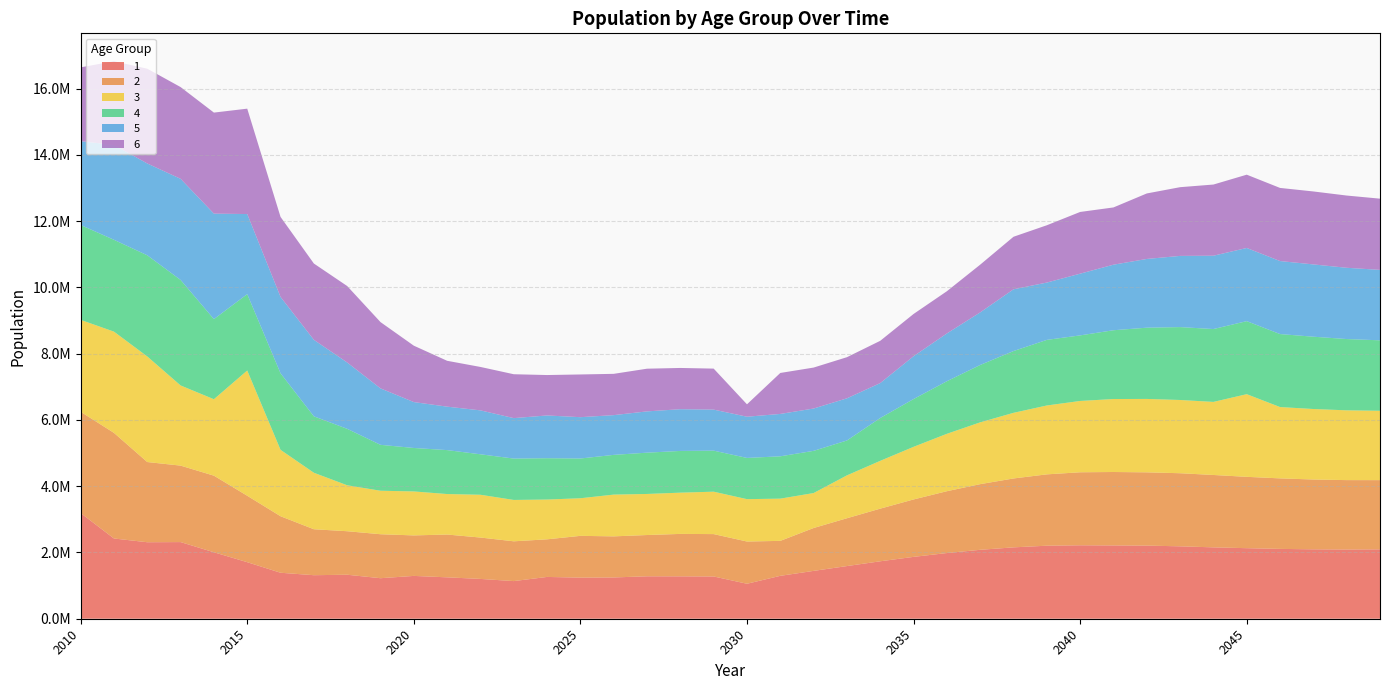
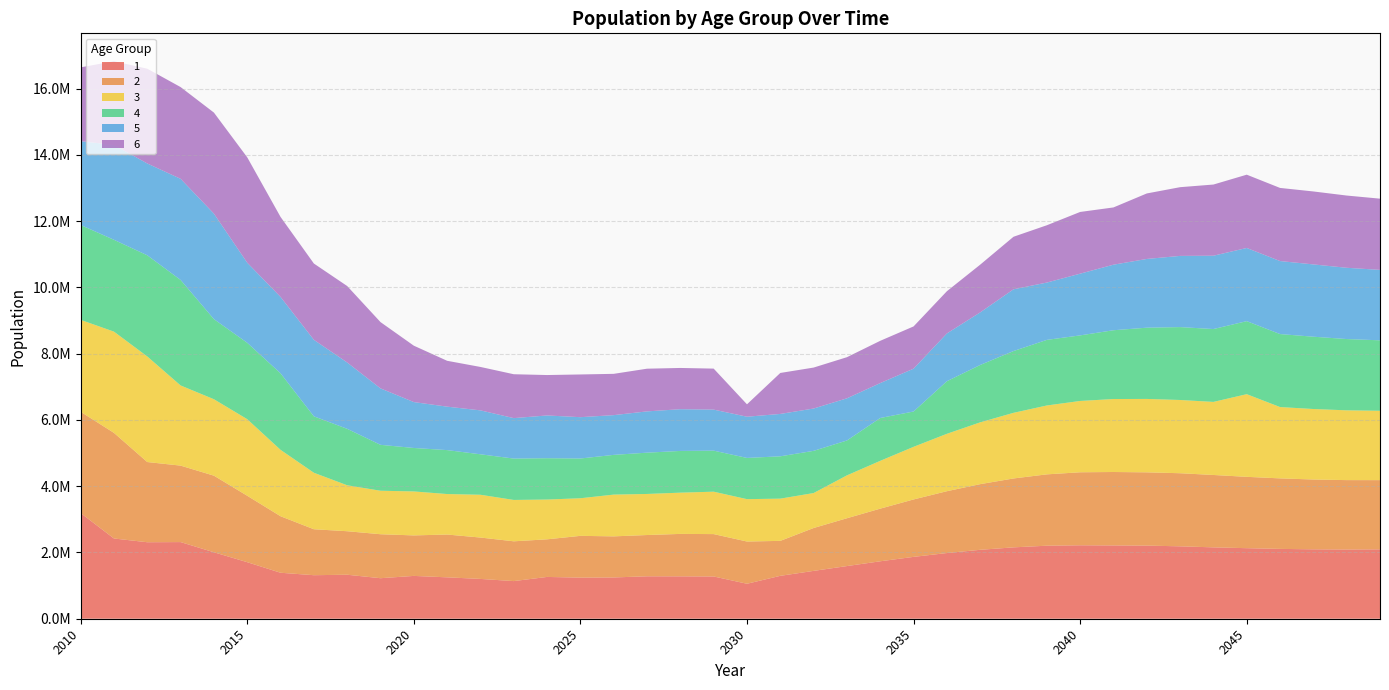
3, 2015: 3800000 -> 2300000
4, 2035: 1400000 -> 1100000
